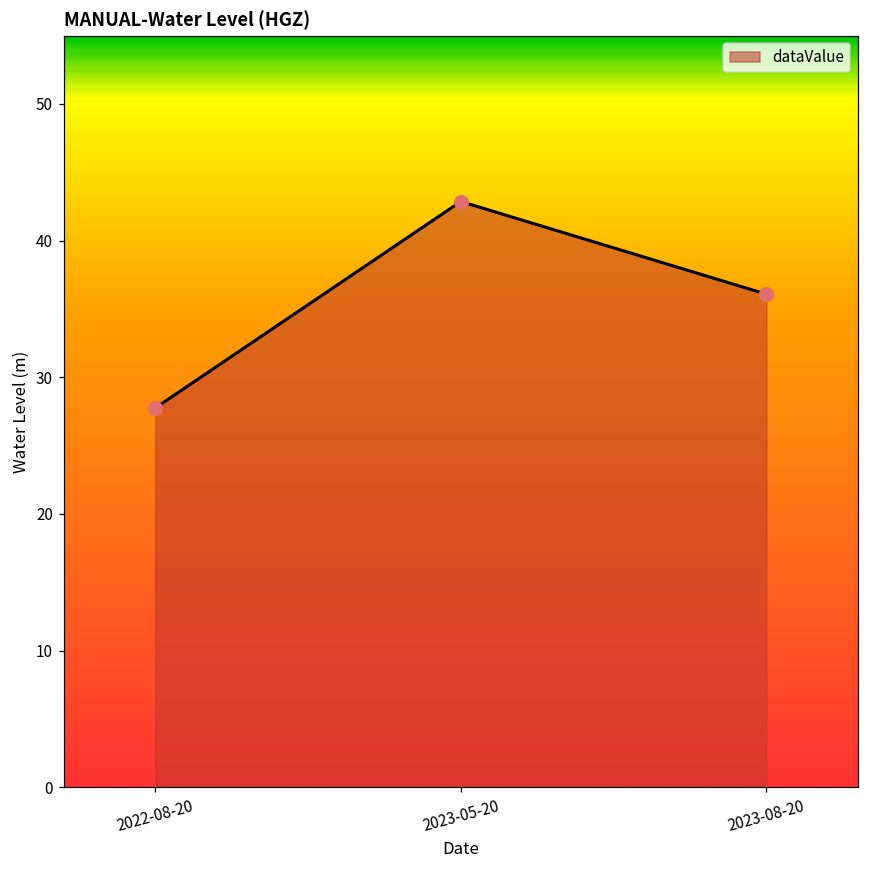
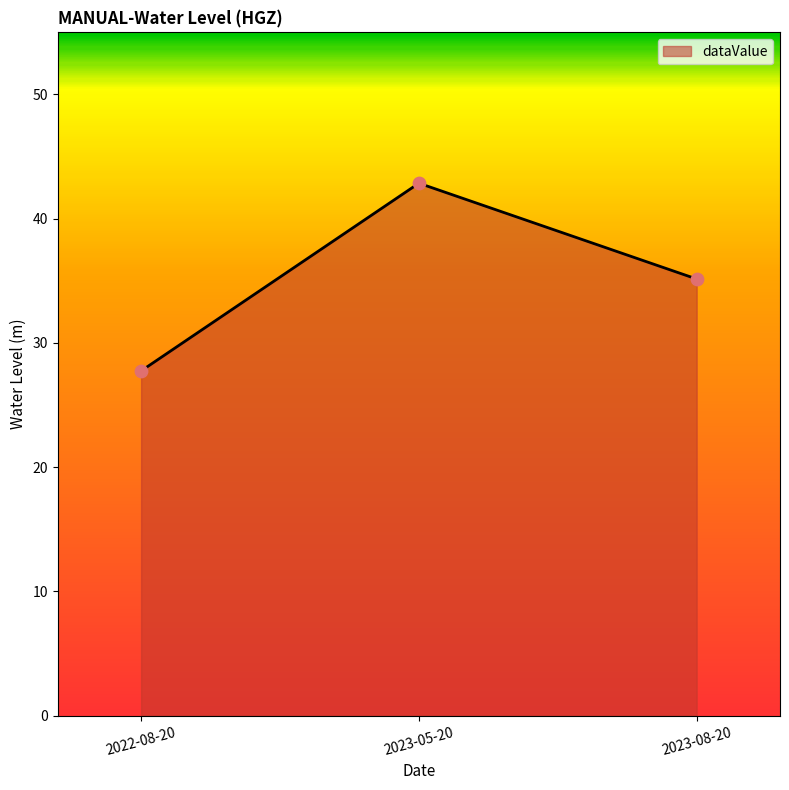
2023-08-20: 36.1 -> 35.1
